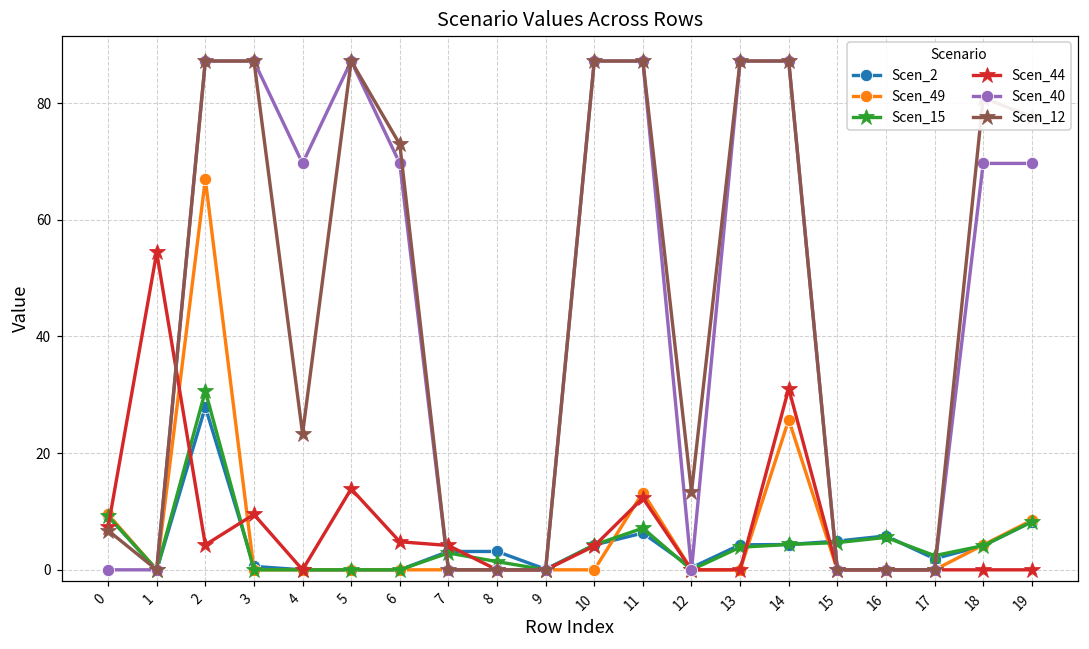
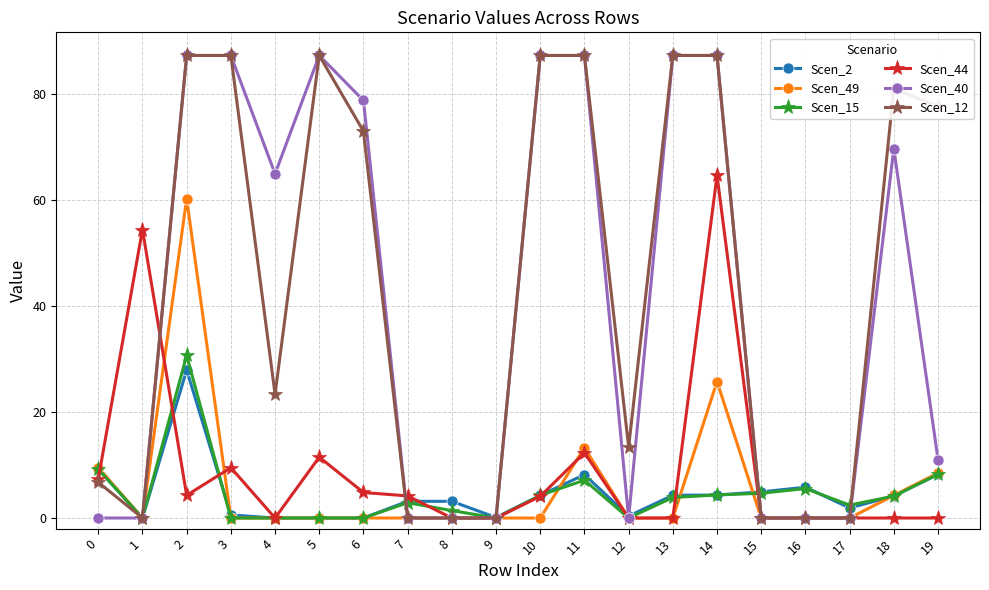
Scen_49, 2: 67 -> 60
Scen_40, 4: 70 -> 65
Scen_44, 5: 14 -> 11
Scen_40, 6: 70 -> 79
Scen_2, 11: 6 -> 8
Scen_44, 14: 31 -> 65
Scen_40, 19: 70 -> 11
